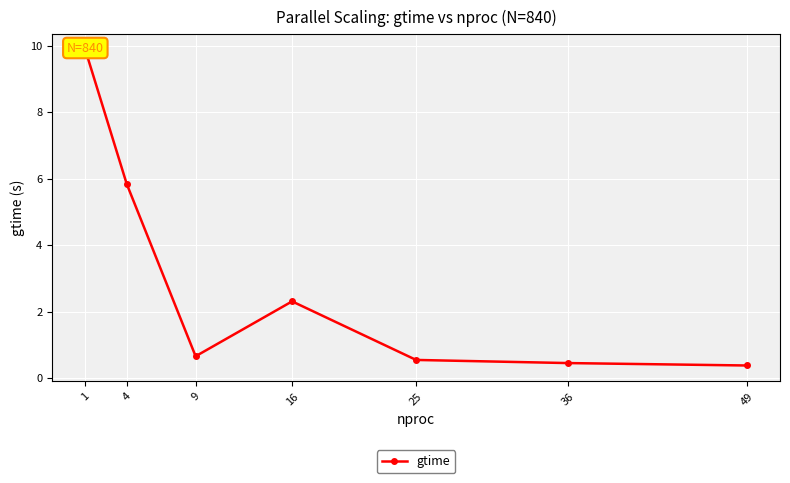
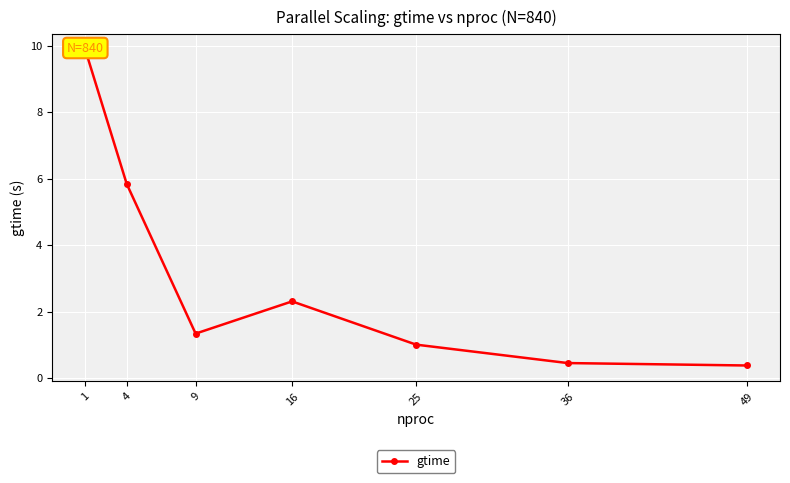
9: 0.7 -> 1.3
25: 0.5 -> 1.0
